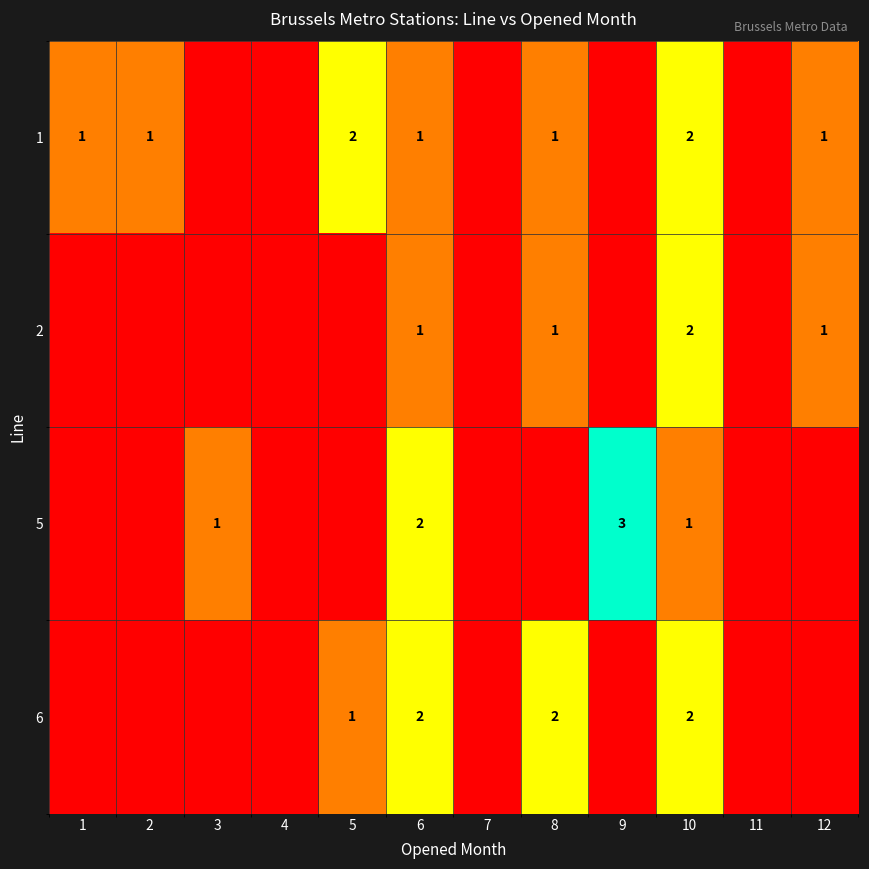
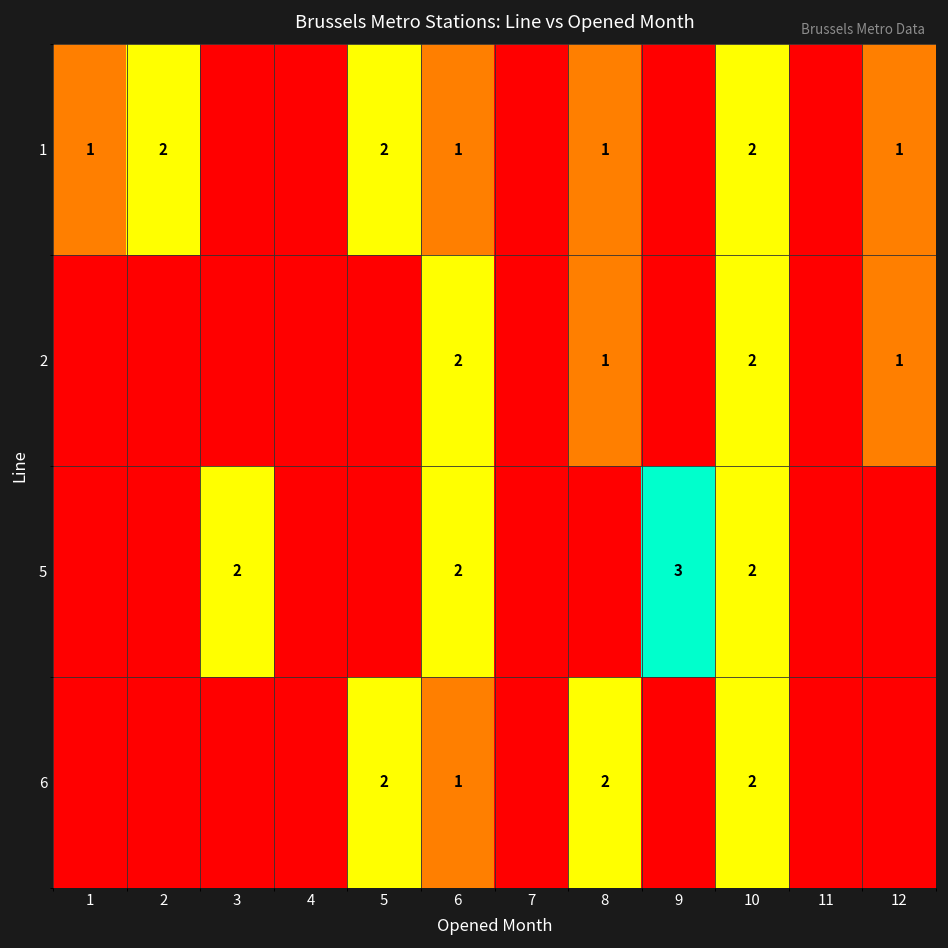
1, 2: 1 -> 2
2, 6: 1 -> 2
5, 3: 1 -> 2
5, 10: 1 -> 2
6, 5: 1 -> 2
6, 6: 2 -> 1
